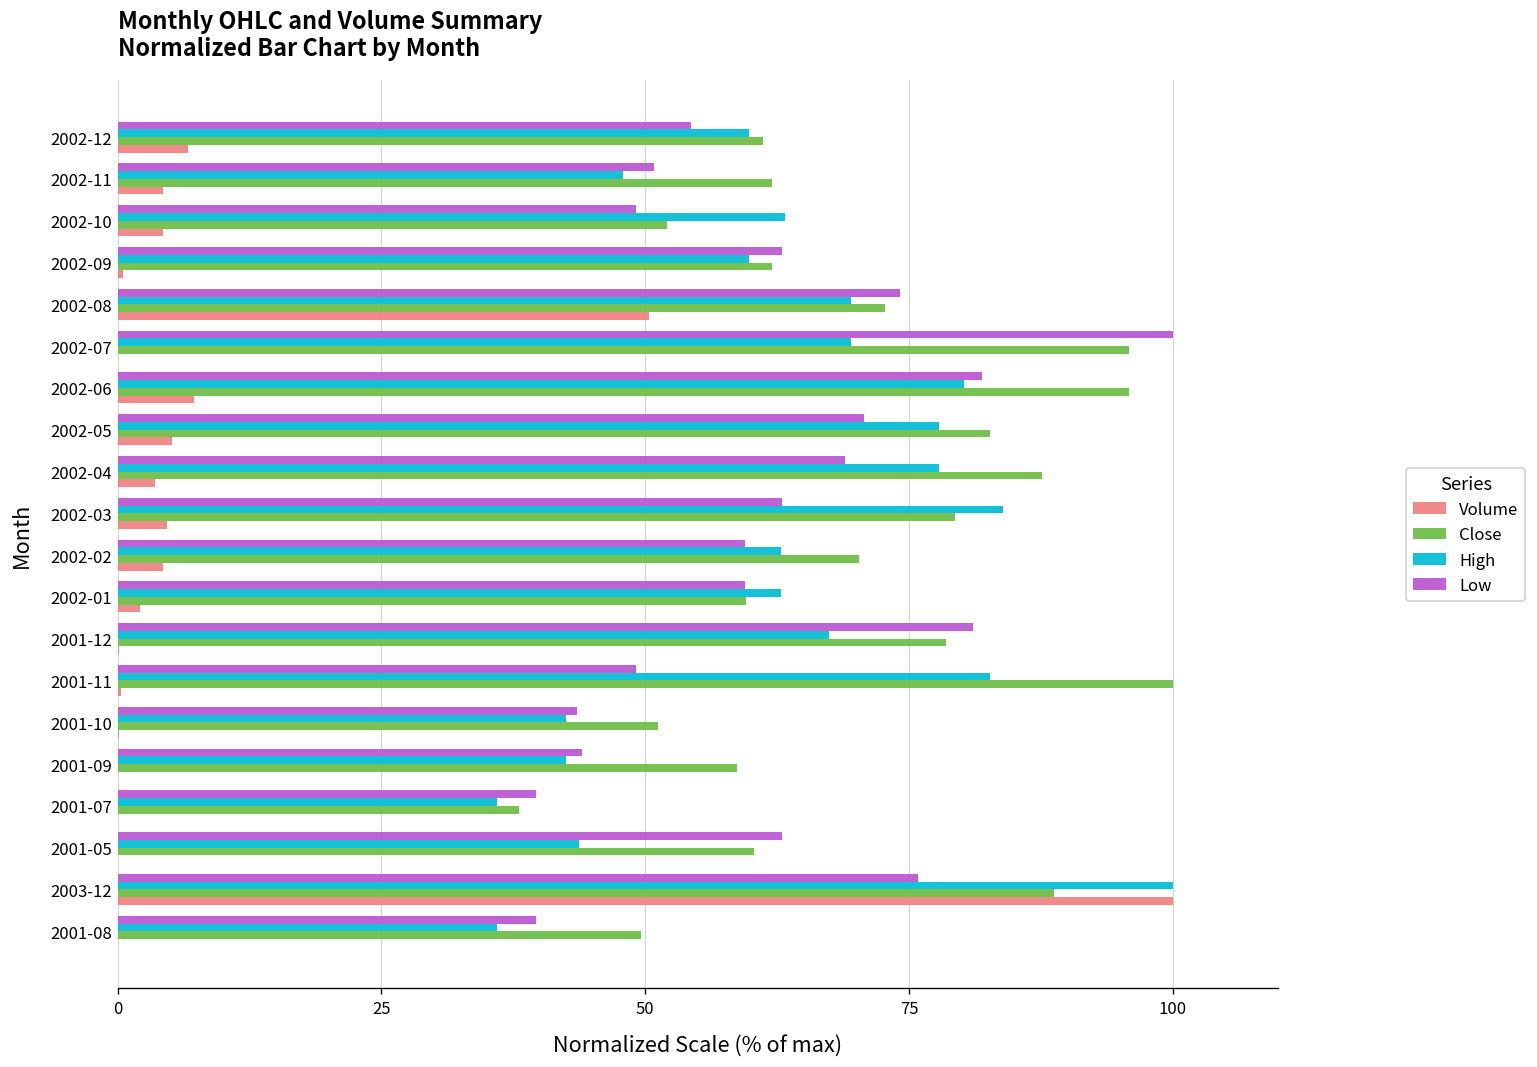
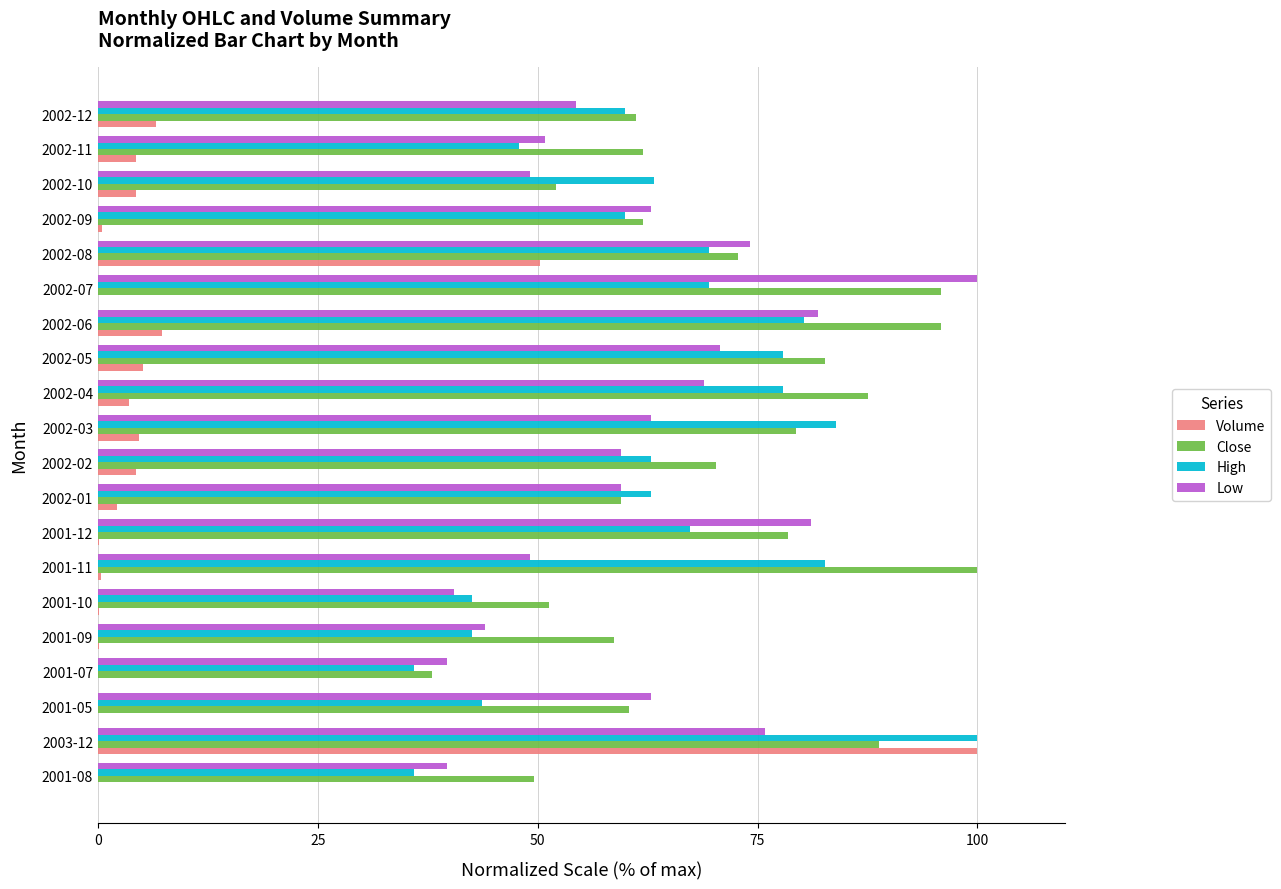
Low, 2001-10: 44 -> 41
